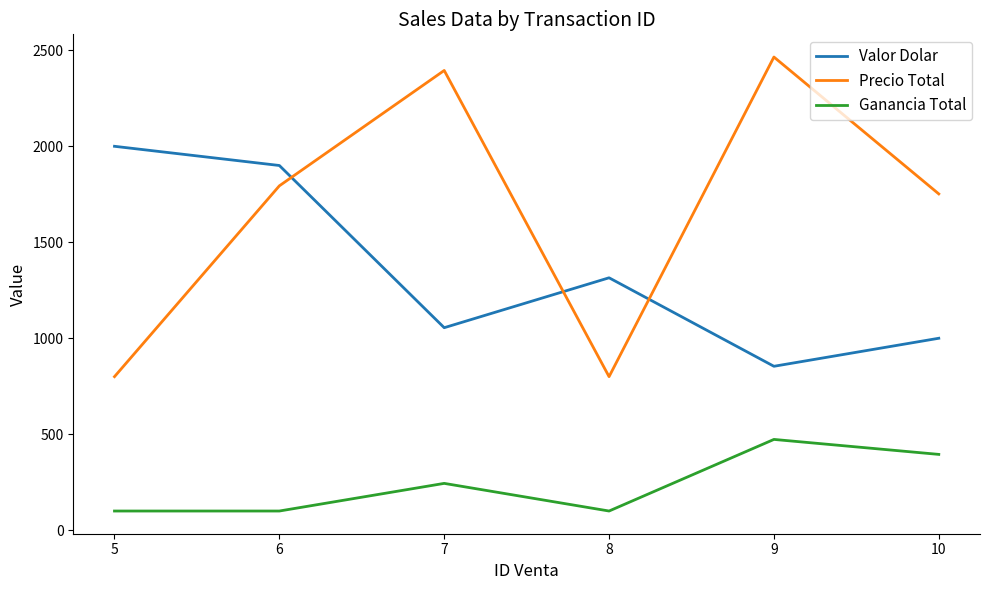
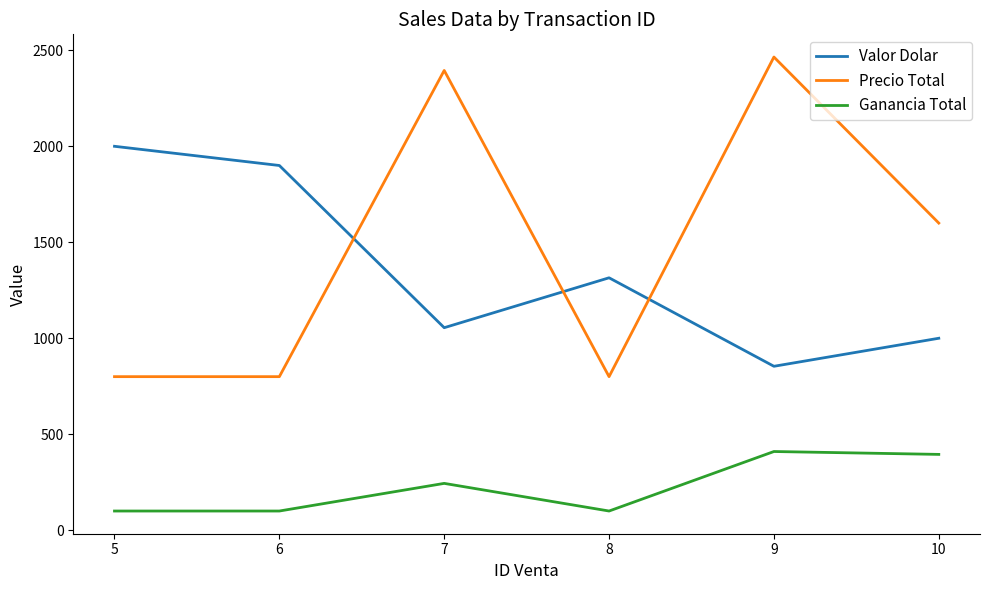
Precio Total, 6: 1790 -> 800
Ganancia Total, 9: 470 -> 410
Precio Total, 10: 1750 -> 1600
